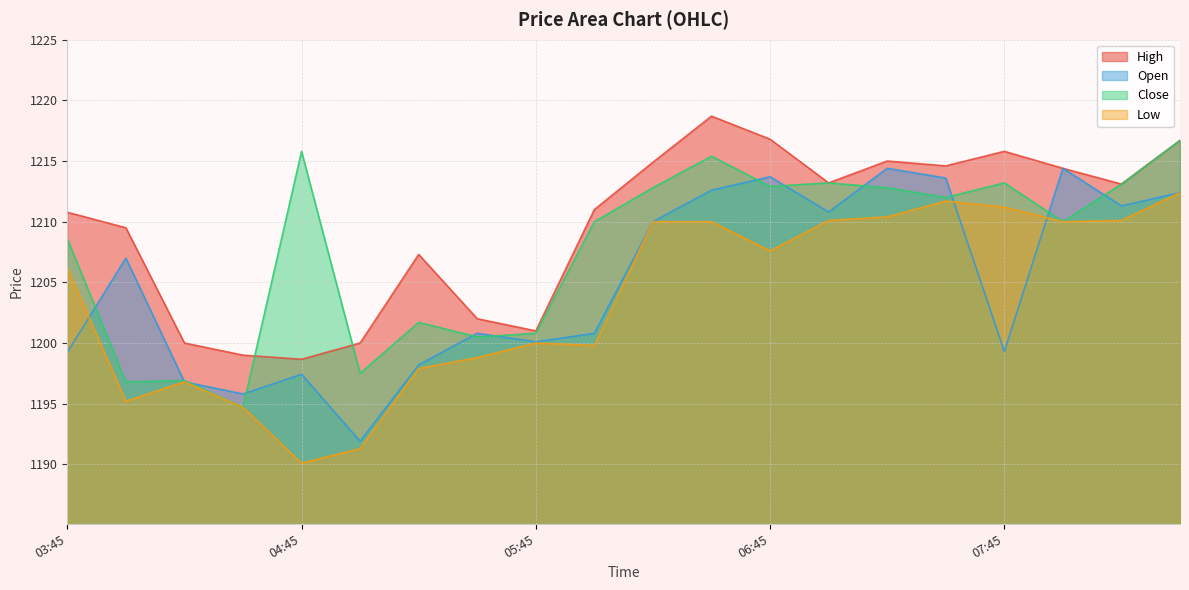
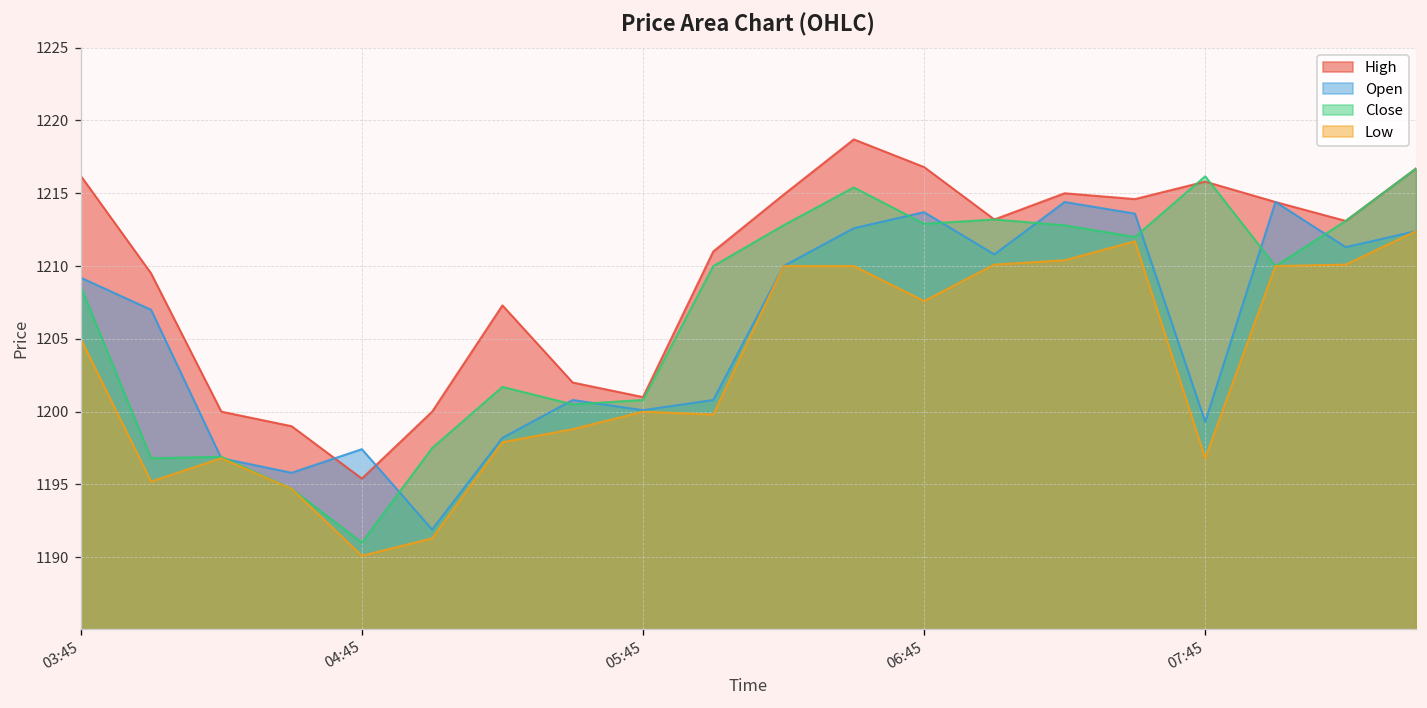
High, 03:45: 1210.8 -> 1216.2
Open, 03:45: 1199.2 -> 1209.2
Low, 03:45: 1206.2 -> 1205.0
High, 04:45: 1198.7 -> 1195.4
Close, 04:45: 1215.8 -> 1191.0
Close, 07:45: 1213.2 -> 1216.2
Low, 07:45: 1211.2 -> 1196.8
